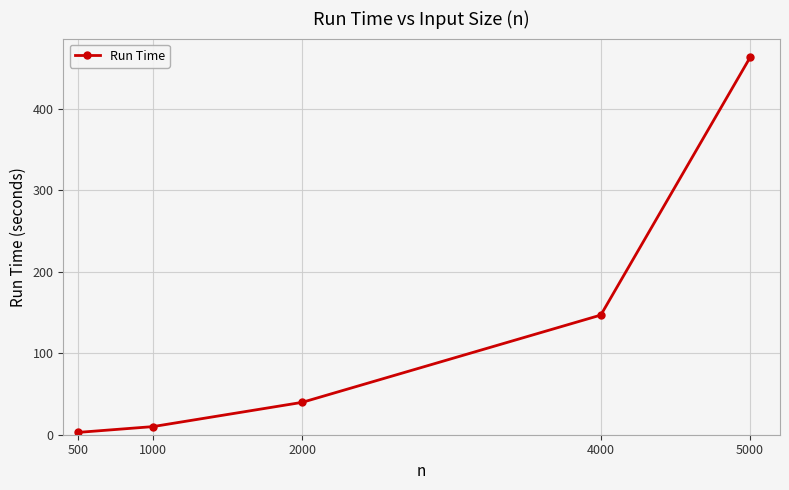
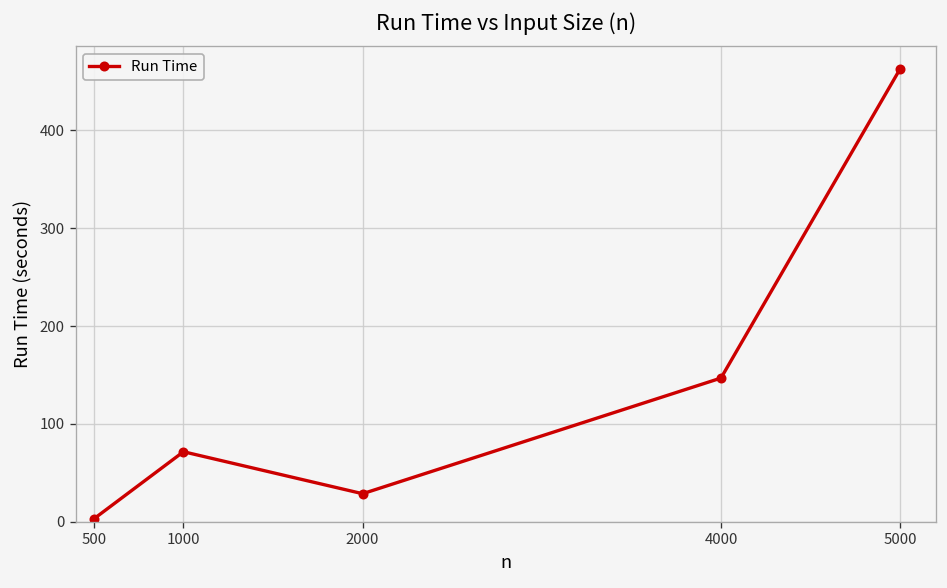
1000: 10 -> 70
2000: 40 -> 30
